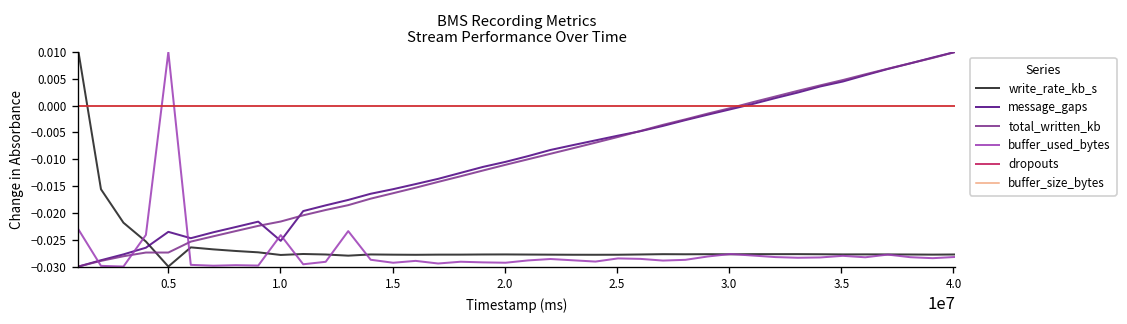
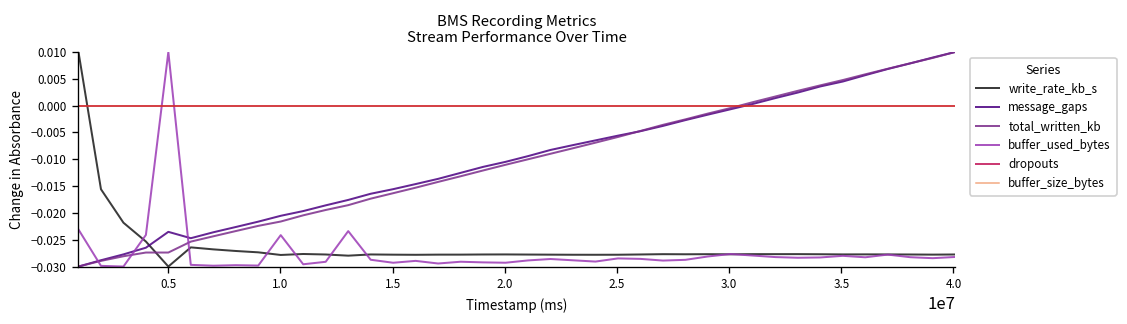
message_gaps, 1.0: -0.025 -> -0.021
